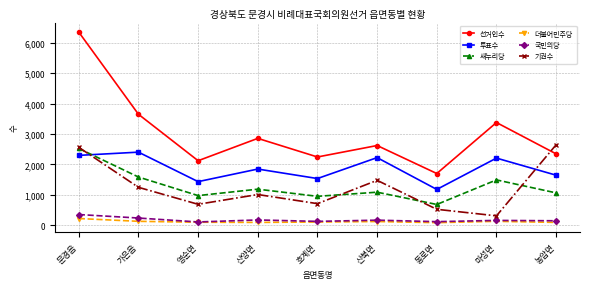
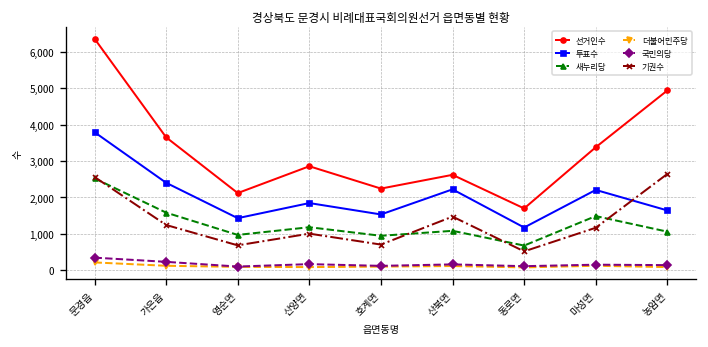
투표수, 문경읍: 2,300 -> 3,800
기권수, 마성면: 300 -> 1,200
선거인수, 농암면: 2,300 -> 4,900
